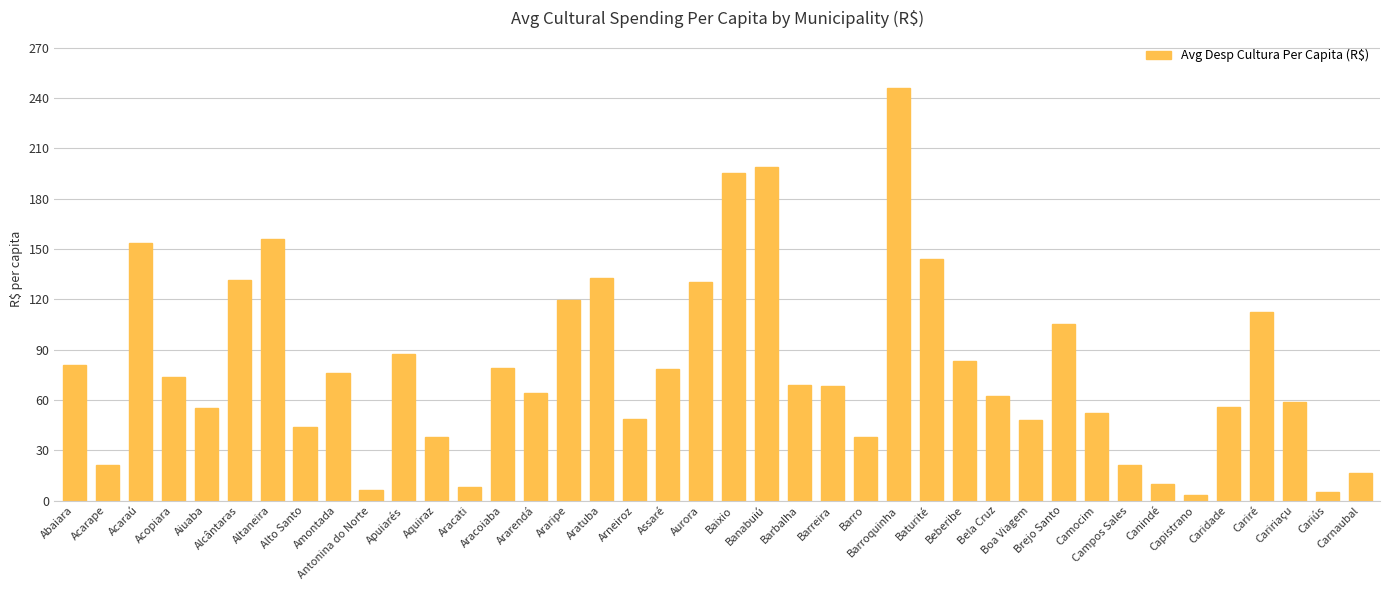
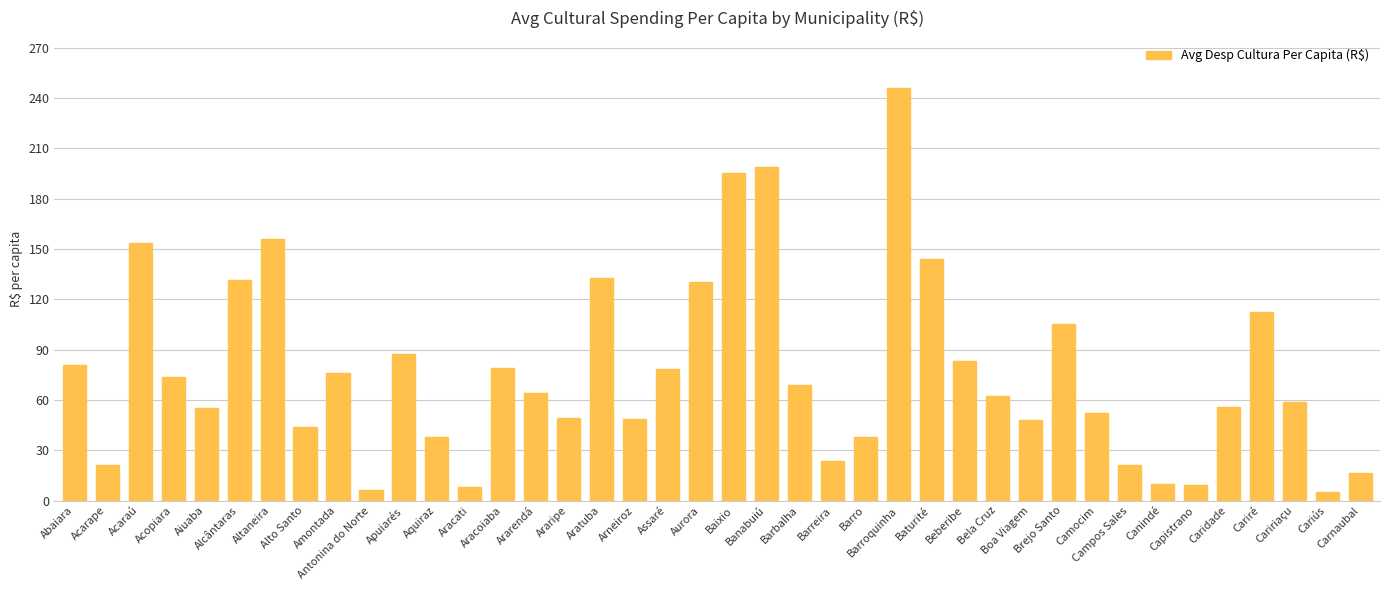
Araripe: 120 -> 49
Barreira: 68 -> 24
Capistrano: 4 -> 9
